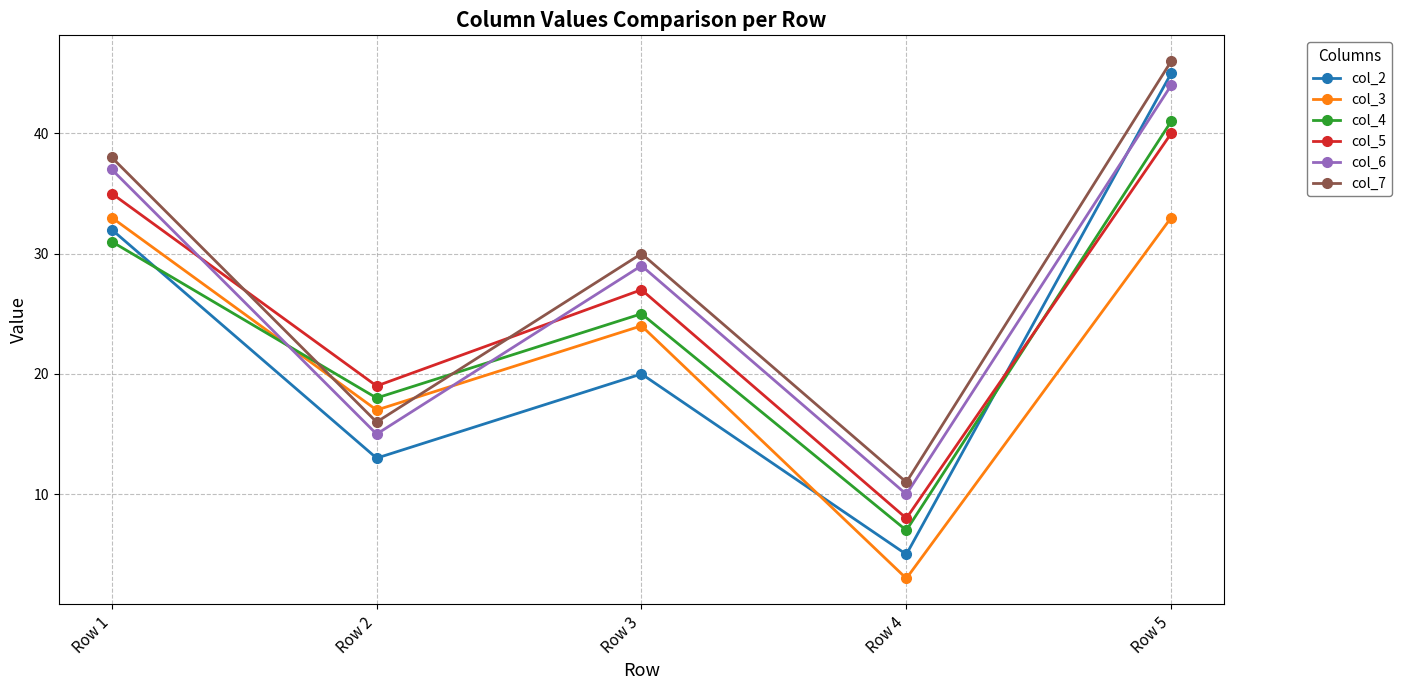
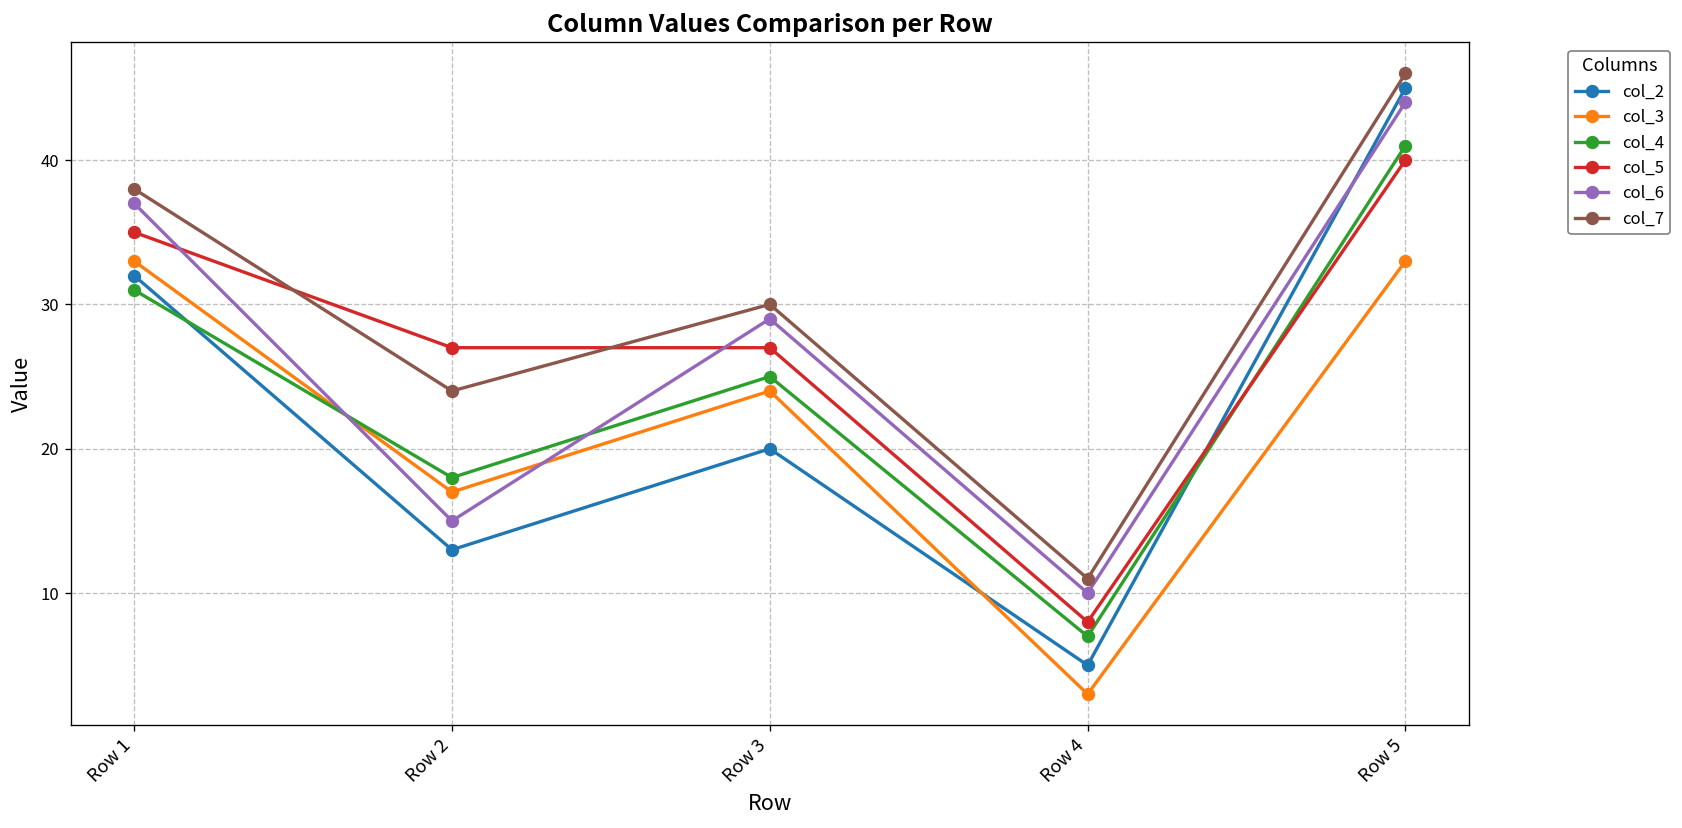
col_5, Row 2: 19 -> 27
col_7, Row 2: 16 -> 24
